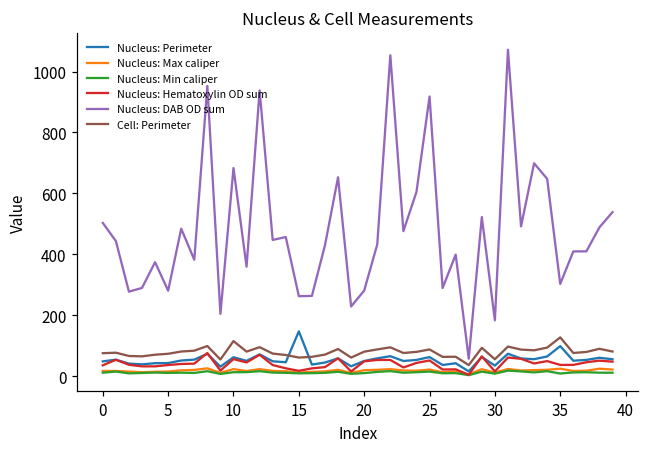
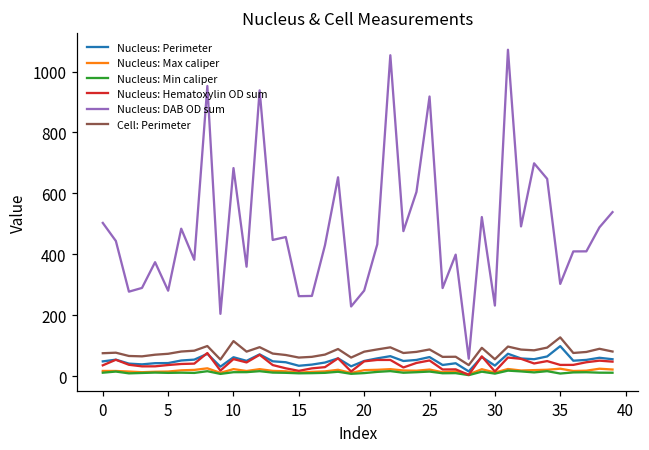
Nucleus: Perimeter, 15: 150 -> 30
Nucleus: DAB OD sum, 30: 180 -> 230
